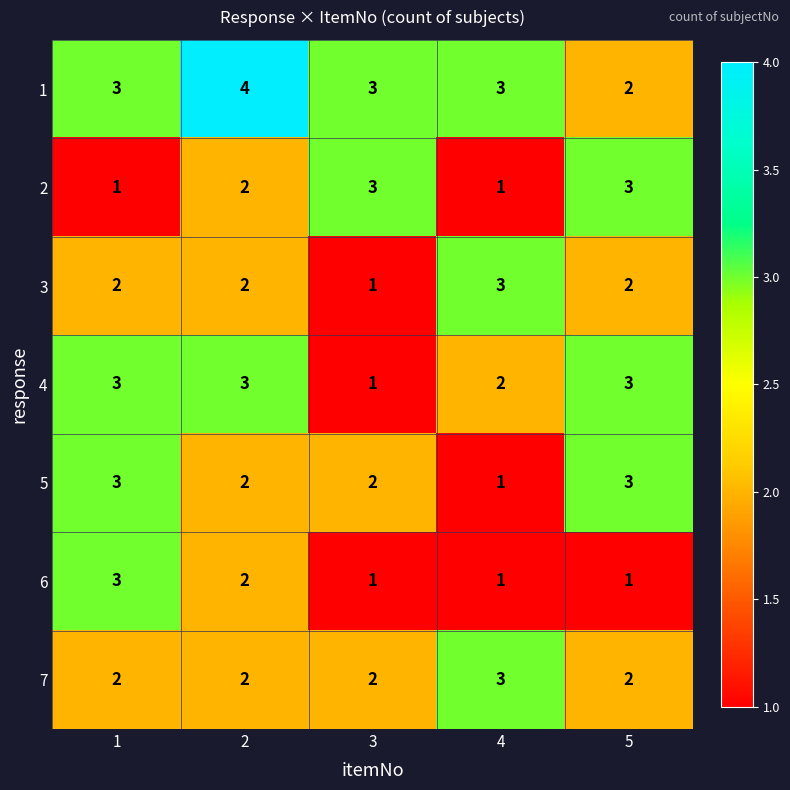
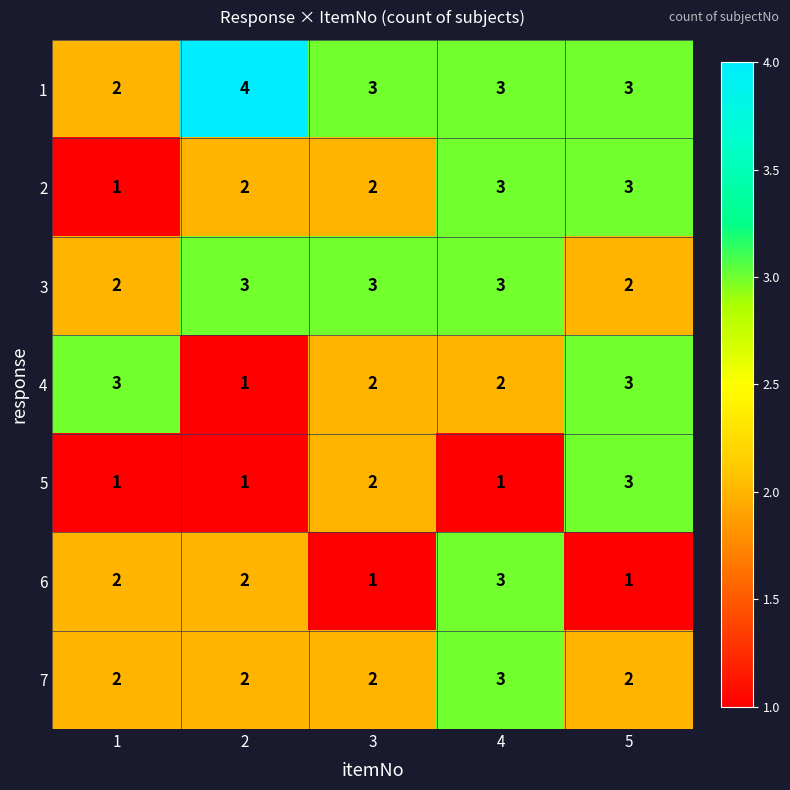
1, 1: 3 -> 2
1, 5: 2 -> 3
2, 3: 3 -> 2
2, 4: 1 -> 3
3, 2: 2 -> 3
3, 3: 1 -> 3
4, 2: 3 -> 1
4, 3: 1 -> 2
5, 1: 3 -> 1
5, 2: 2 -> 1
6, 1: 3 -> 2
6, 4: 1 -> 3
